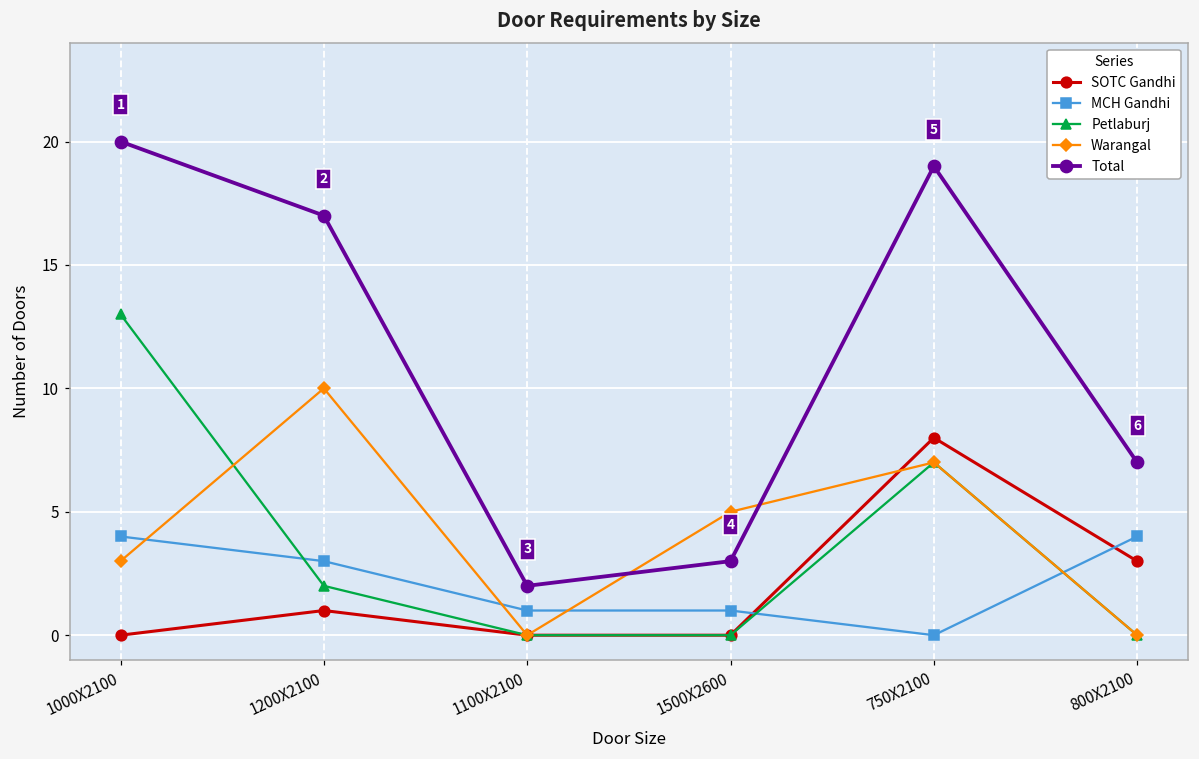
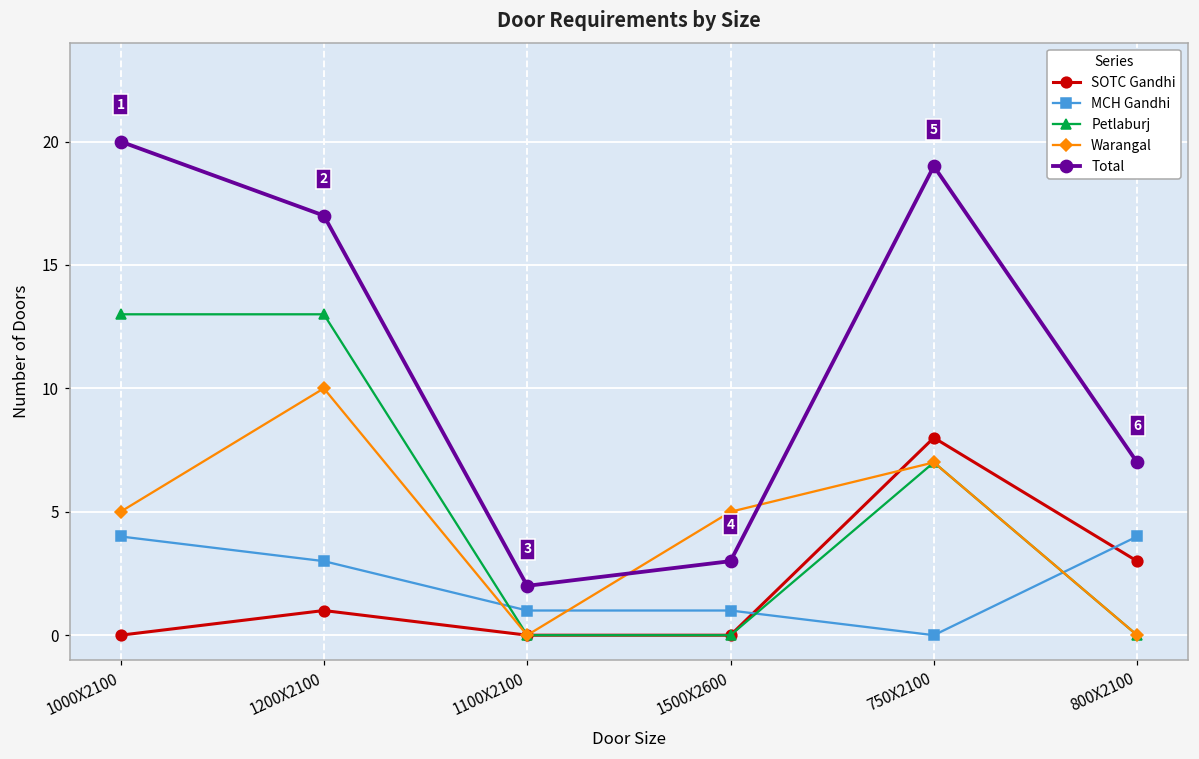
Warangal, 1000X2100: 3 -> 5
Petlaburj, 1200X2100: 2 -> 13
